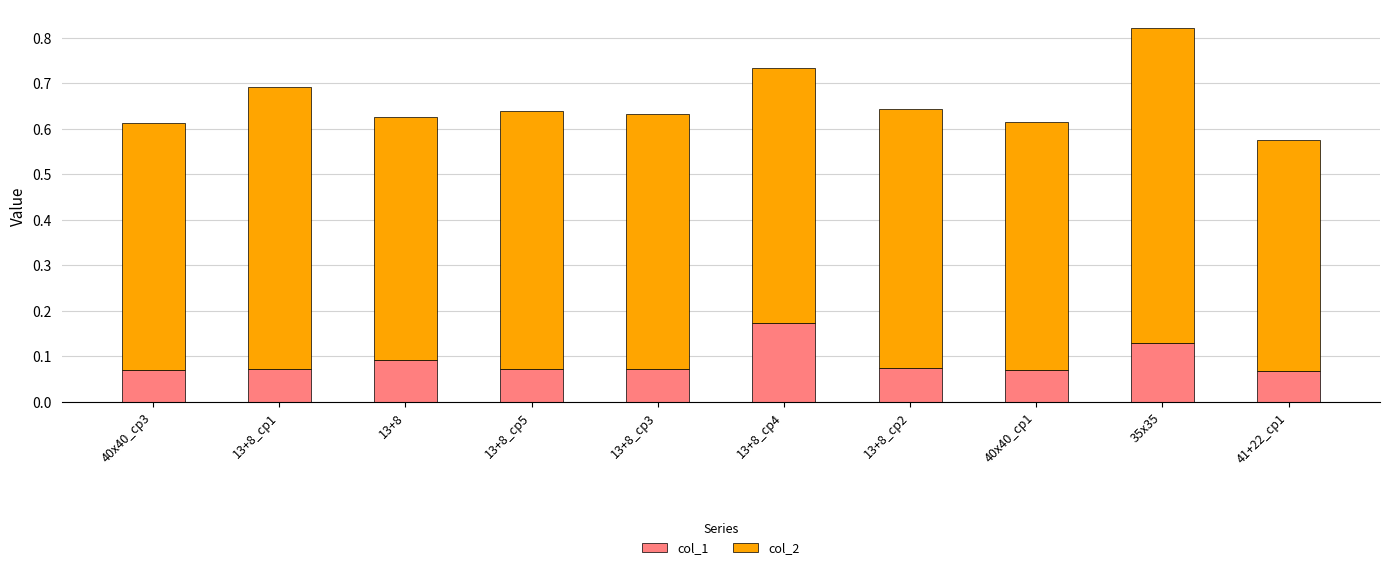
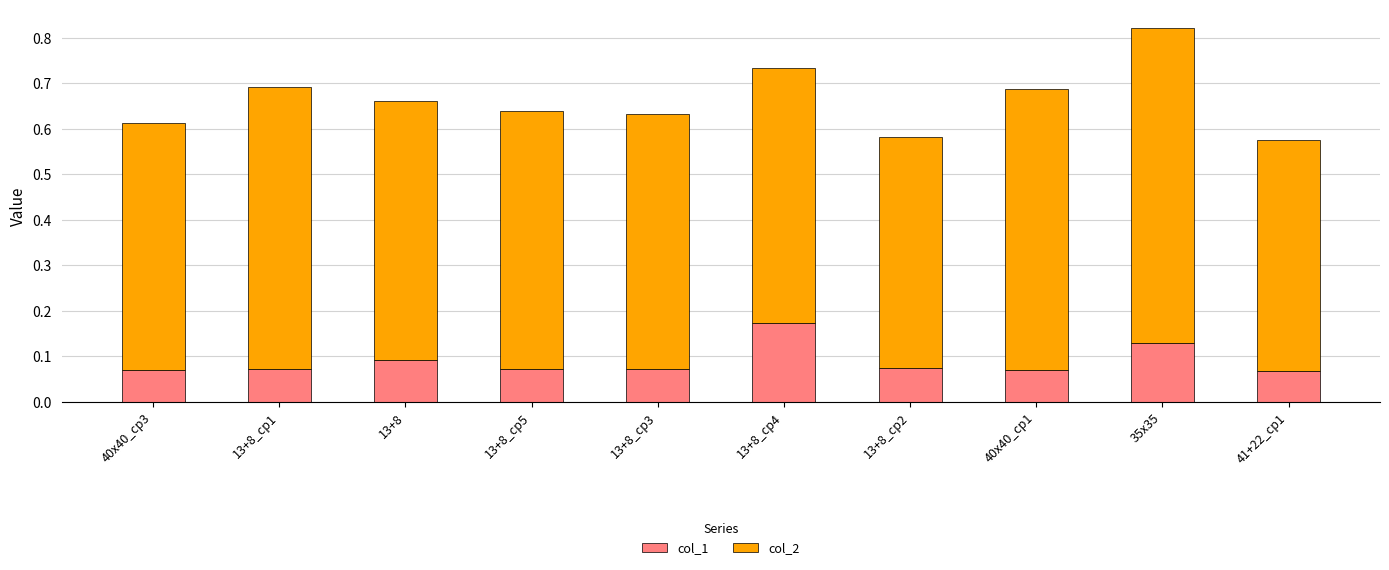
col_2, 13+8: 0.54 -> 0.57
col_2, 13+8_cp2: 0.57 -> 0.51
col_2, 40x40_cp1: 0.55 -> 0.62
